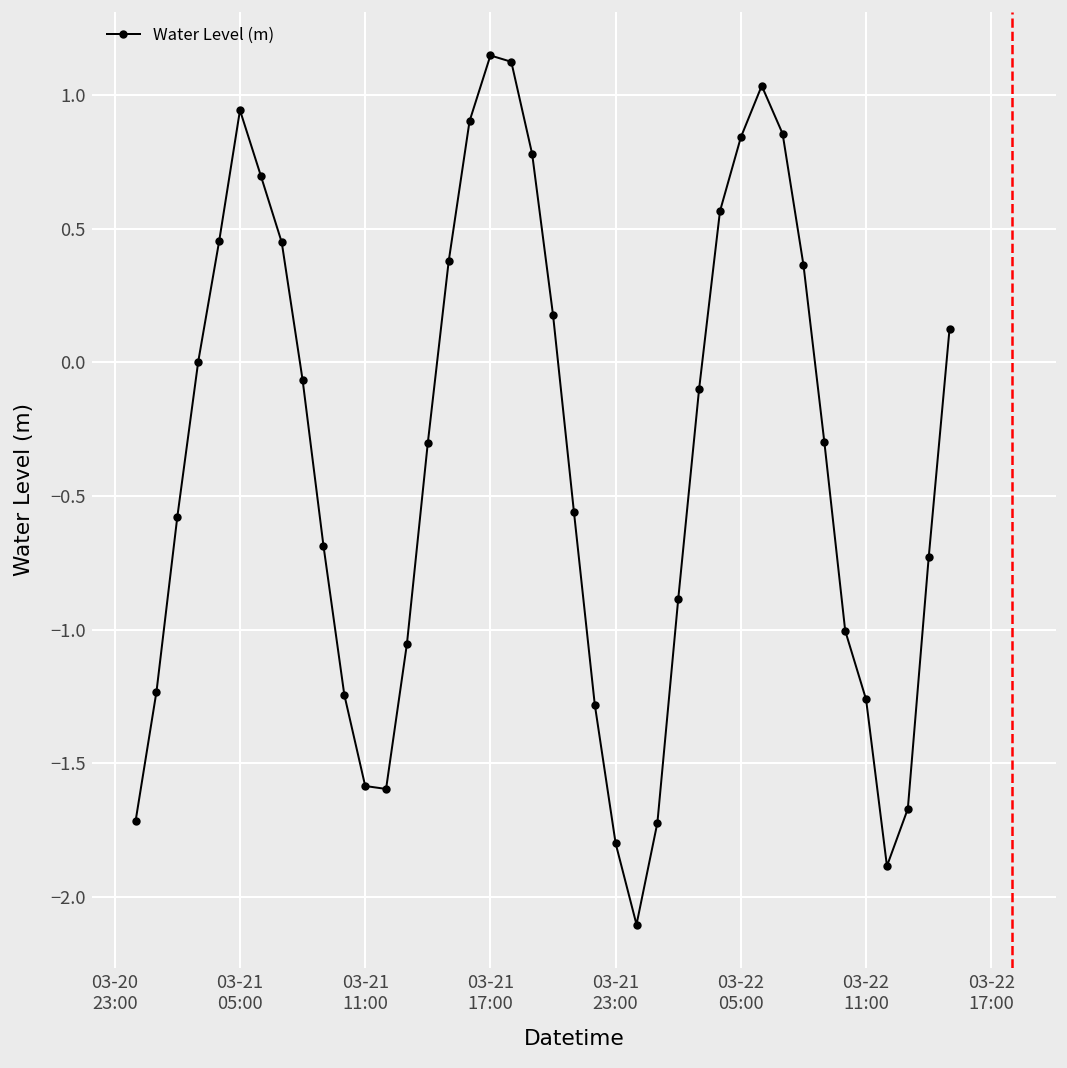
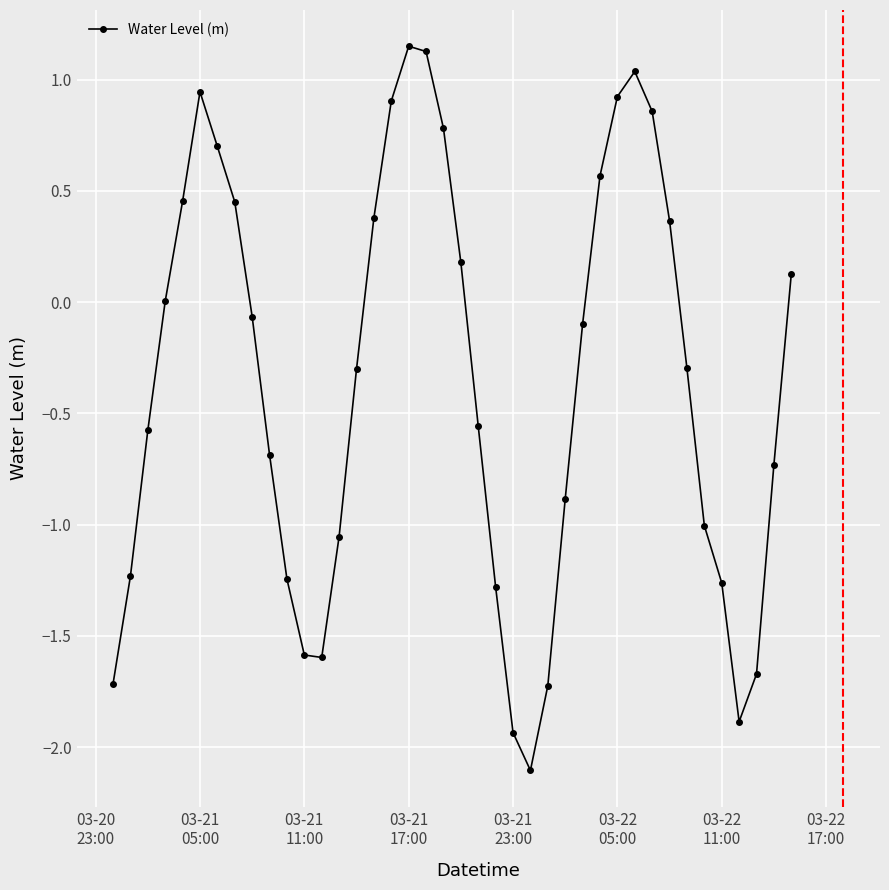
03-21 23:00: -1.80 -> -1.93
03-22 05:00: 0.84 -> 0.92
